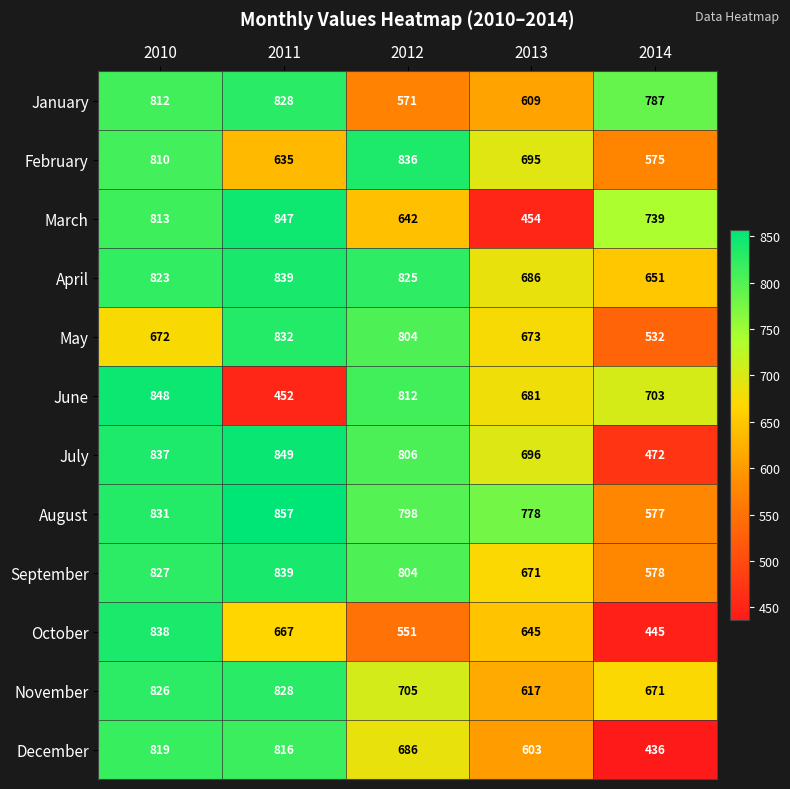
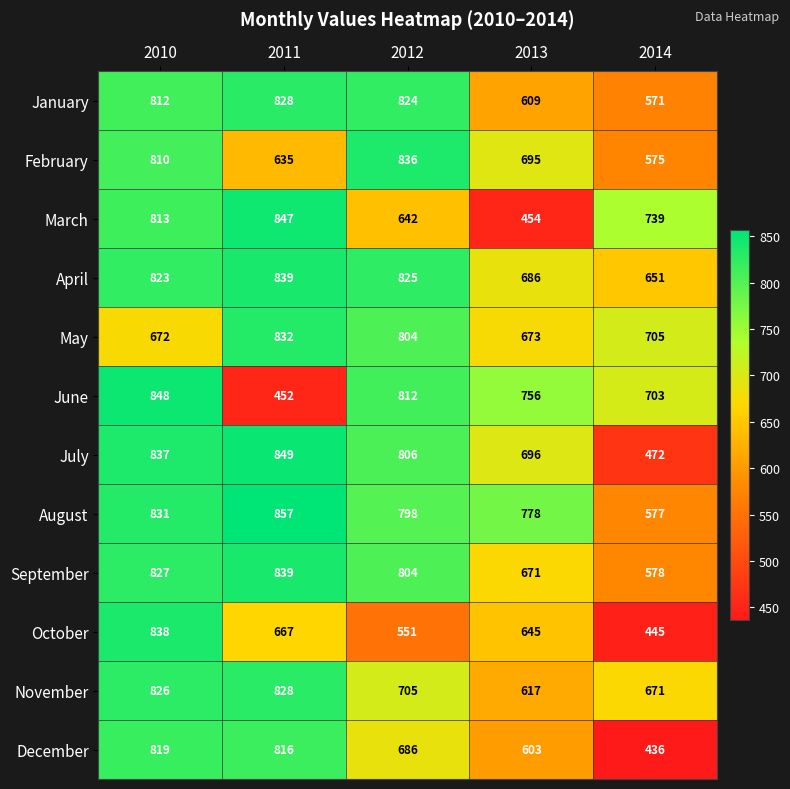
January, 2012: 571 -> 824
January, 2014: 787 -> 571
May, 2014: 532 -> 705
June, 2013: 681 -> 756
